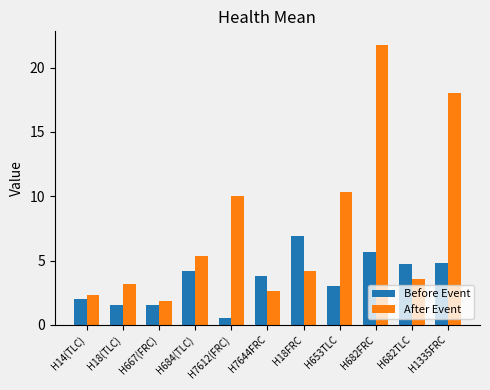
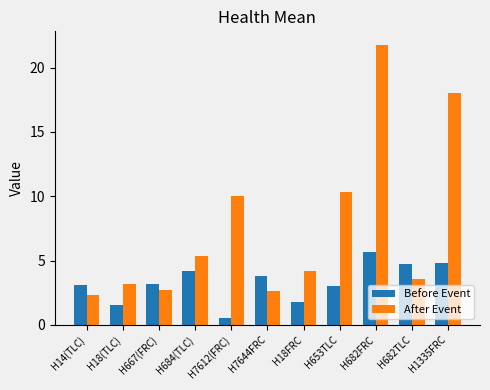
Before Event, H14(TLC): 2.0 -> 3.1
Before Event, H667(FRC): 1.5 -> 3.2
After Event, H667(FRC): 1.9 -> 2.7
Before Event, H18FRC: 6.9 -> 1.8
